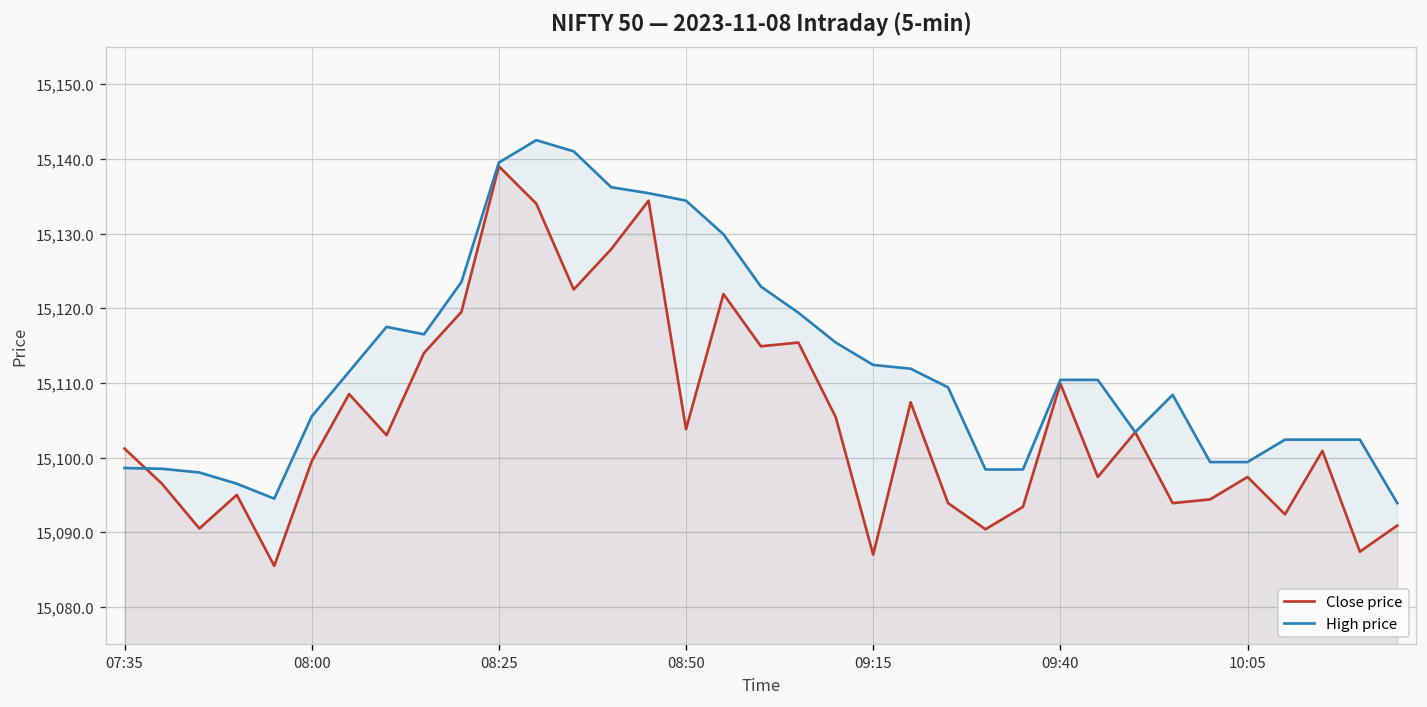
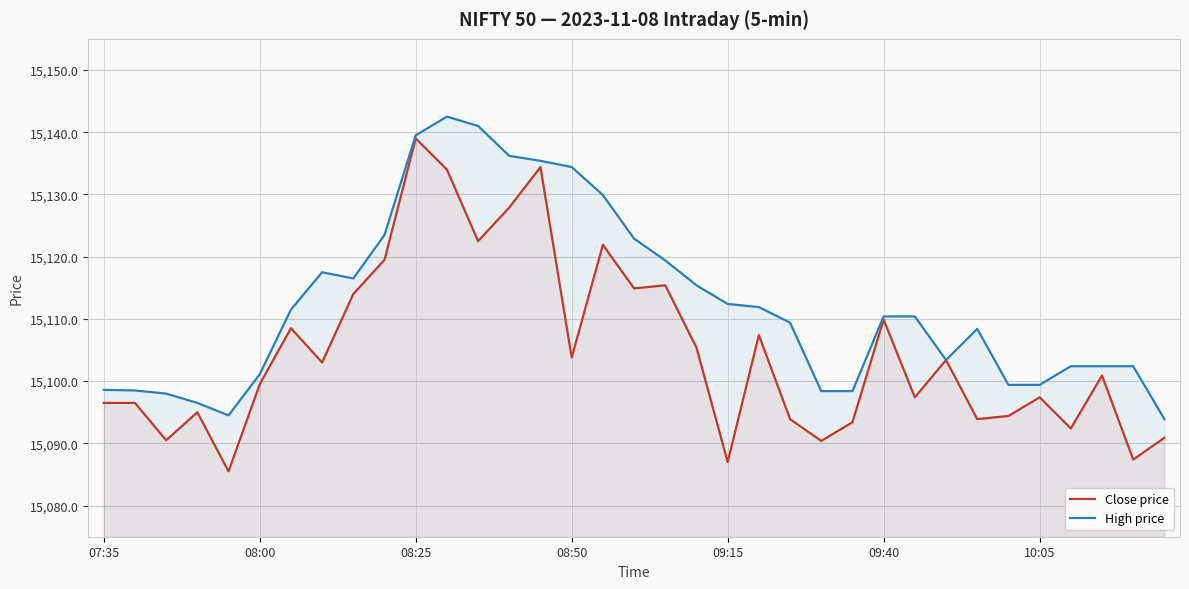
Close price, 07:35: 15,101 -> 15,097
High price, 08:00: 15,106 -> 15,101
